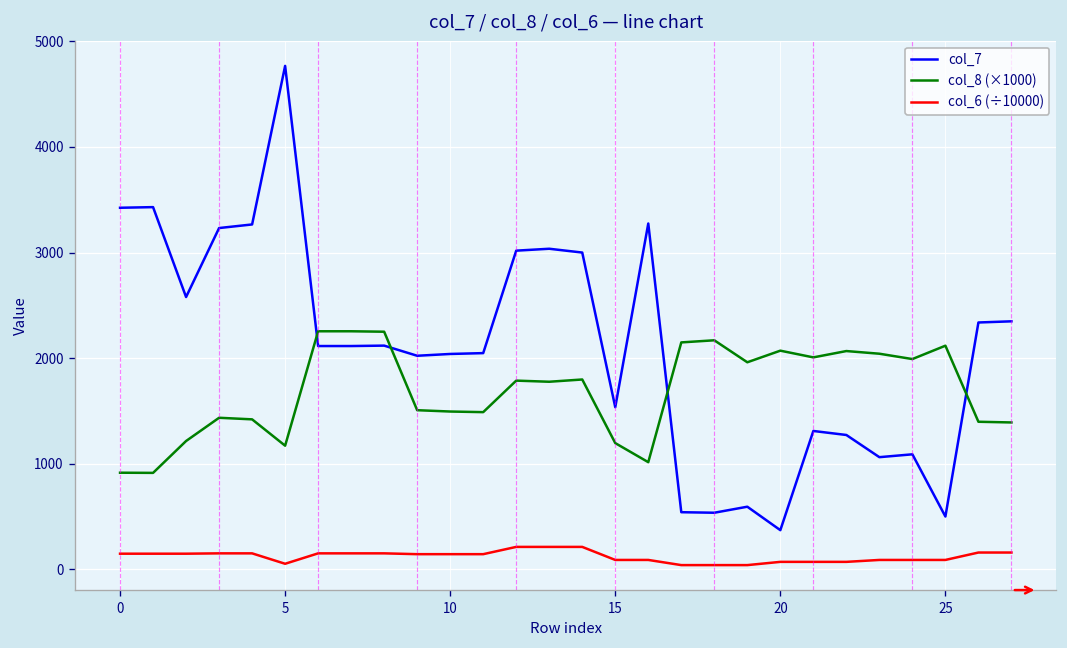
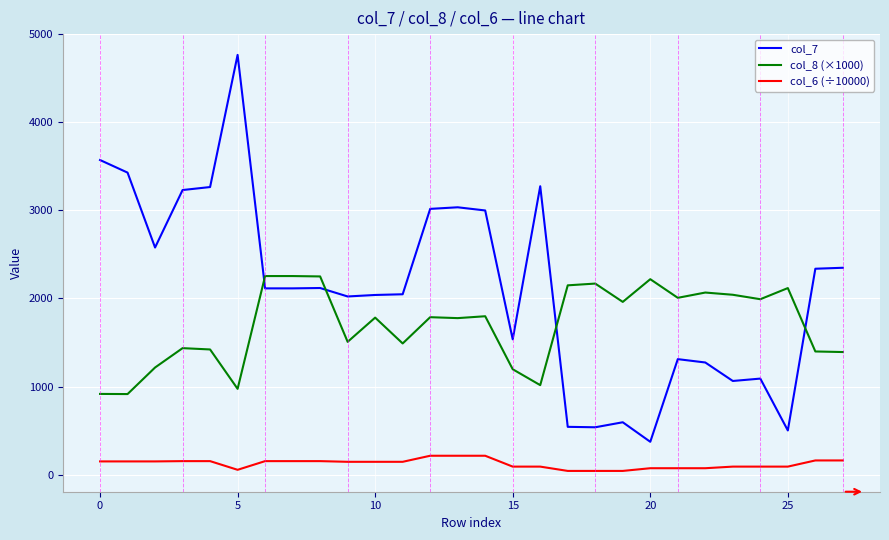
col_7, 0: 3400 -> 3600
col_8 (×1000), 5: 1200 -> 1000
col_8 (×1000), 10: 1500 -> 1800
col_8 (×1000), 20: 2100 -> 2200
